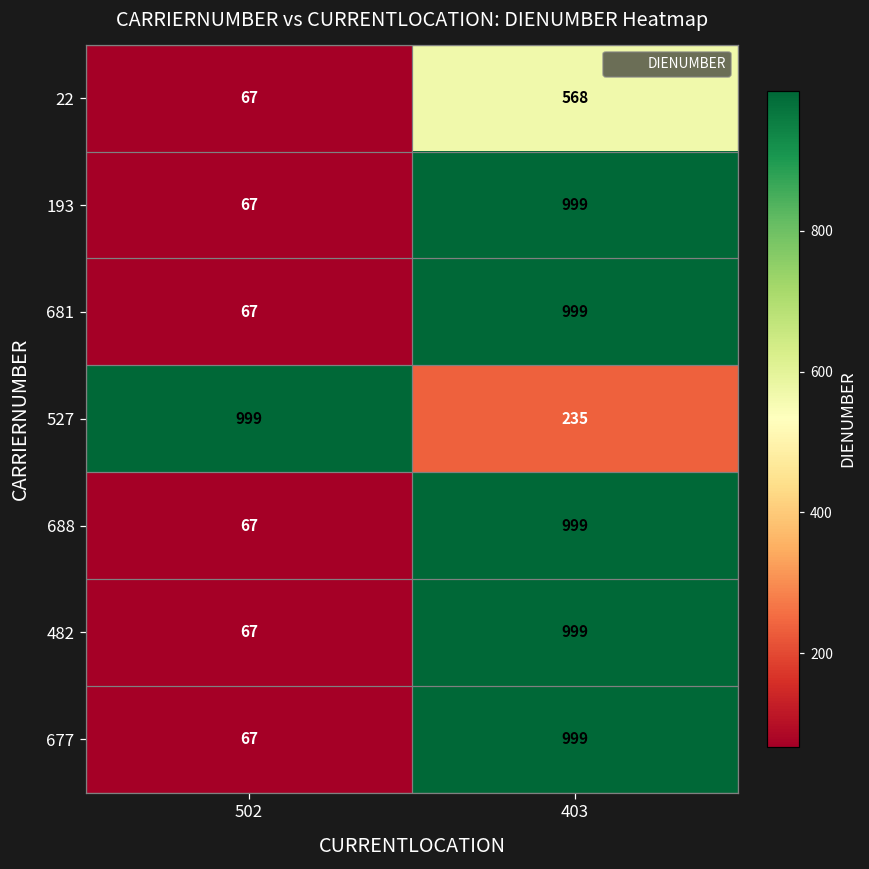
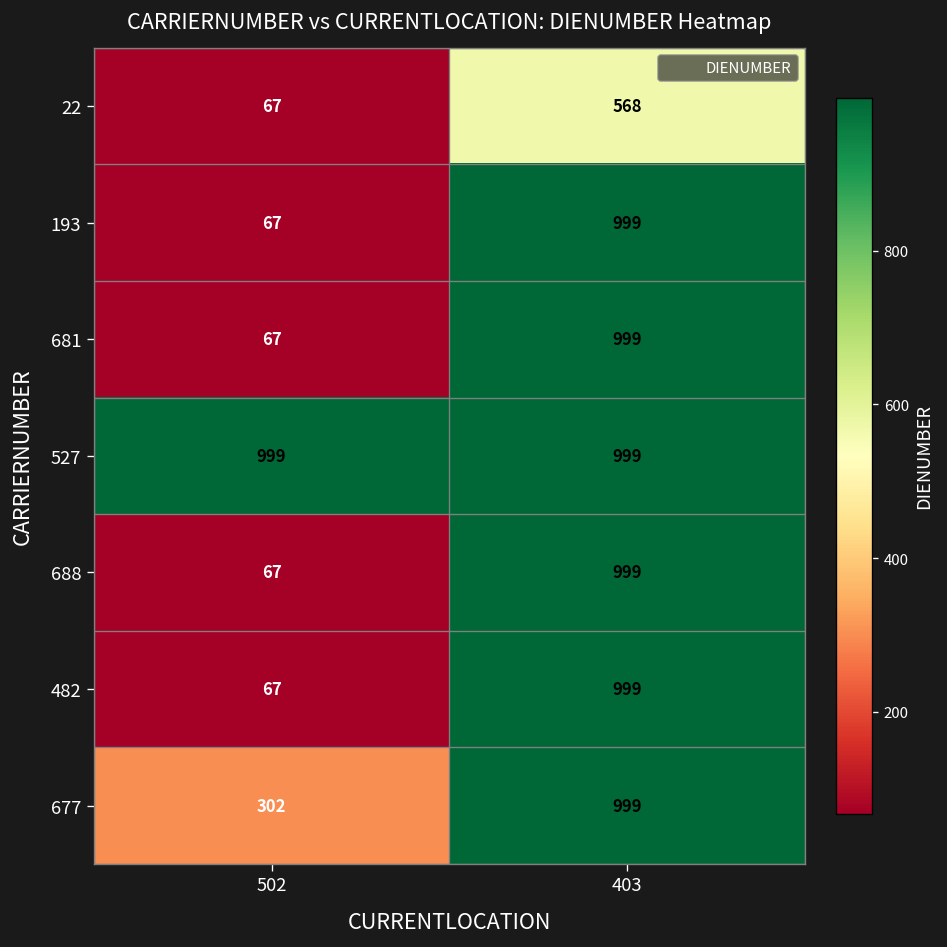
527, 403: 235 -> 999
677, 502: 67 -> 302
